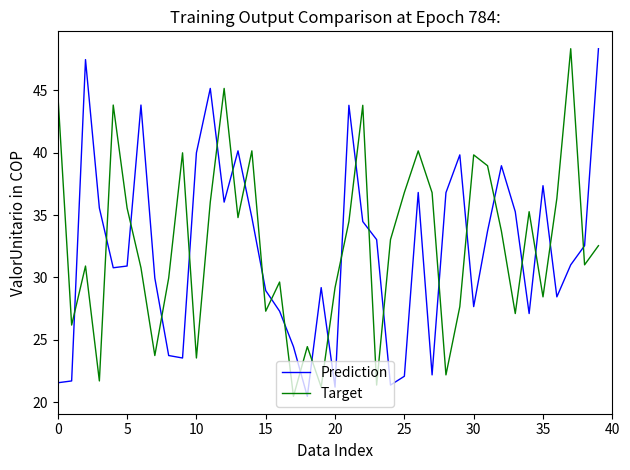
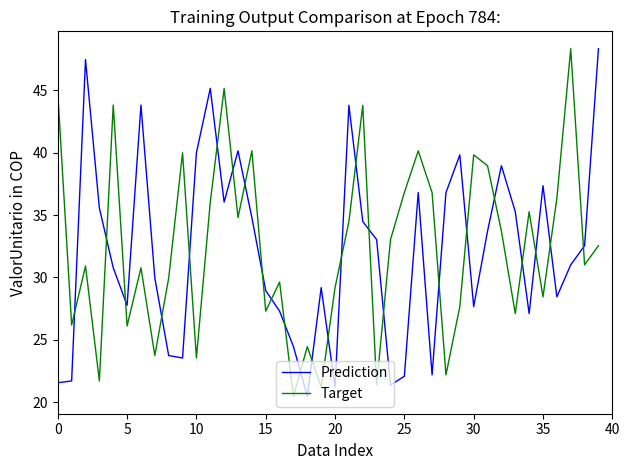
Prediction, 5: 30.9 -> 27.8
Target, 5: 35.6 -> 26.1
